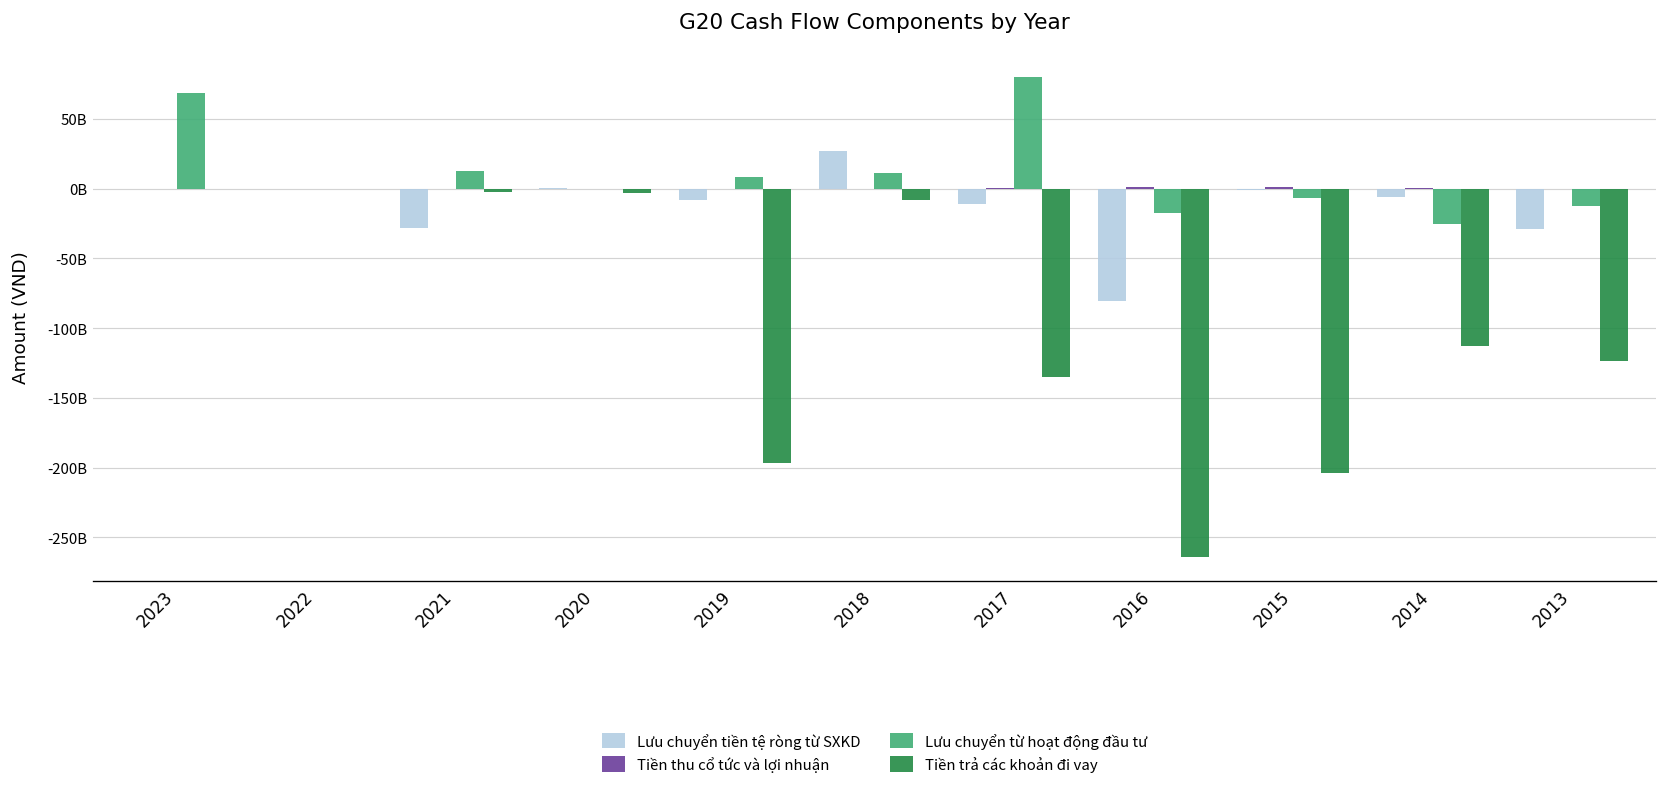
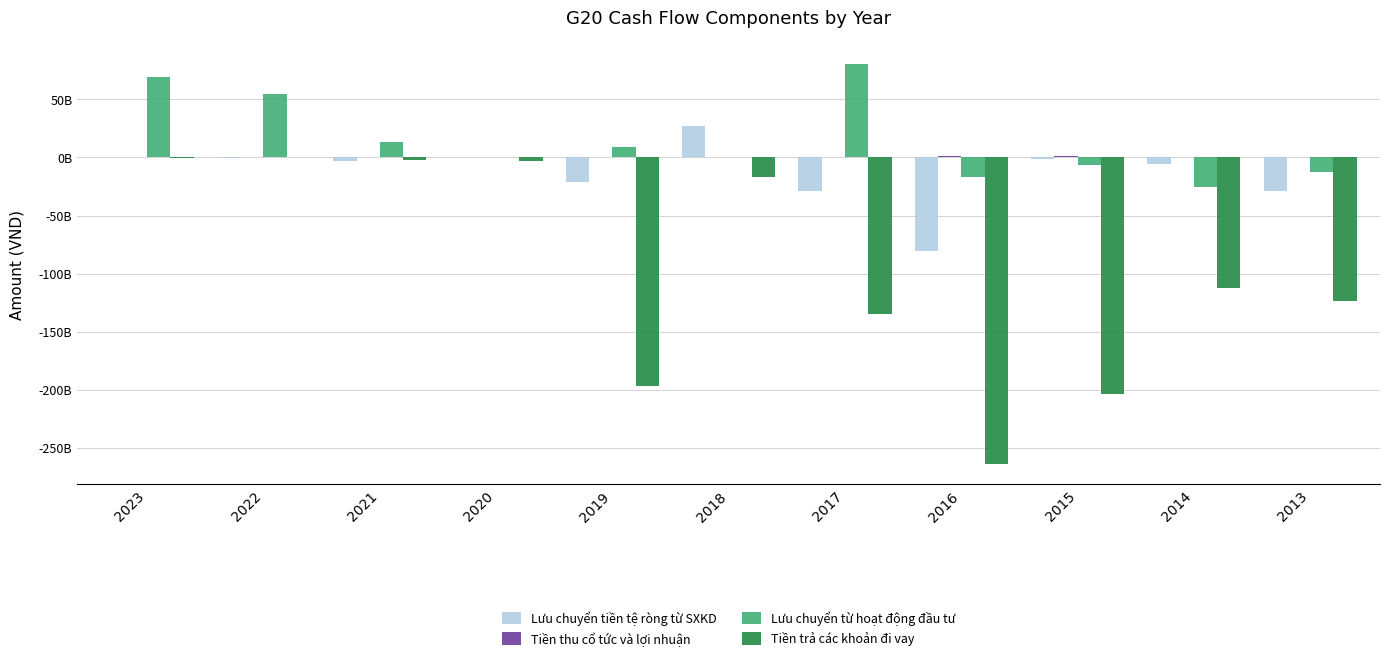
Lưu chuyển từ hoạt động đầu tư, 2022: 0 -> 55000000000
Lưu chuyển tiền tệ ròng từ SXKD, 2021: -28000000000 -> -3000000000
Lưu chuyển tiền tệ ròng từ SXKD, 2019: -8000000000 -> -21000000000
Lưu chuyển từ hoạt động đầu tư, 2018: 11000000000 -> 0
Tiền trả các khoản đi vay, 2018: -8000000000 -> -17000000000
Lưu chuyển tiền tệ ròng từ SXKD, 2017: -11000000000 -> -29000000000
